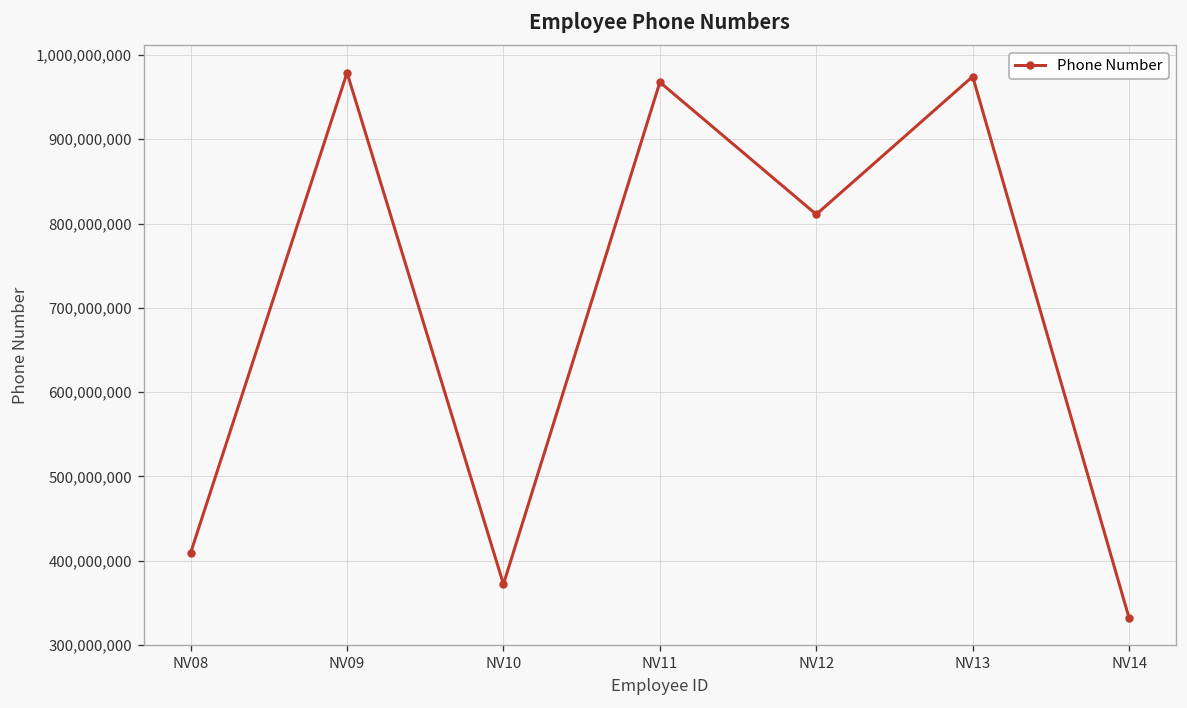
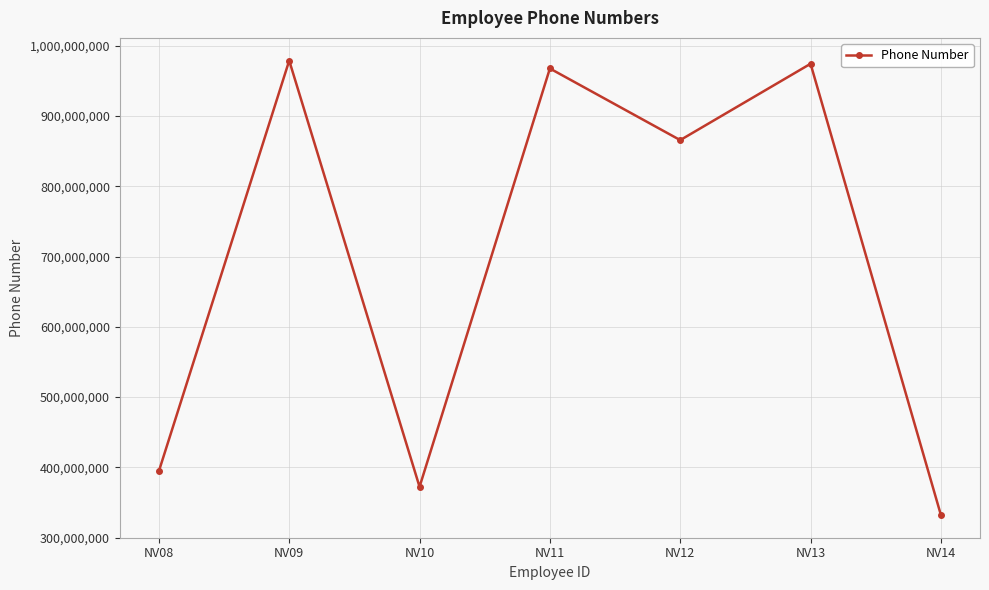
NV08: 410,000,000 -> 390,000,000
NV12: 810,000,000 -> 870,000,000
